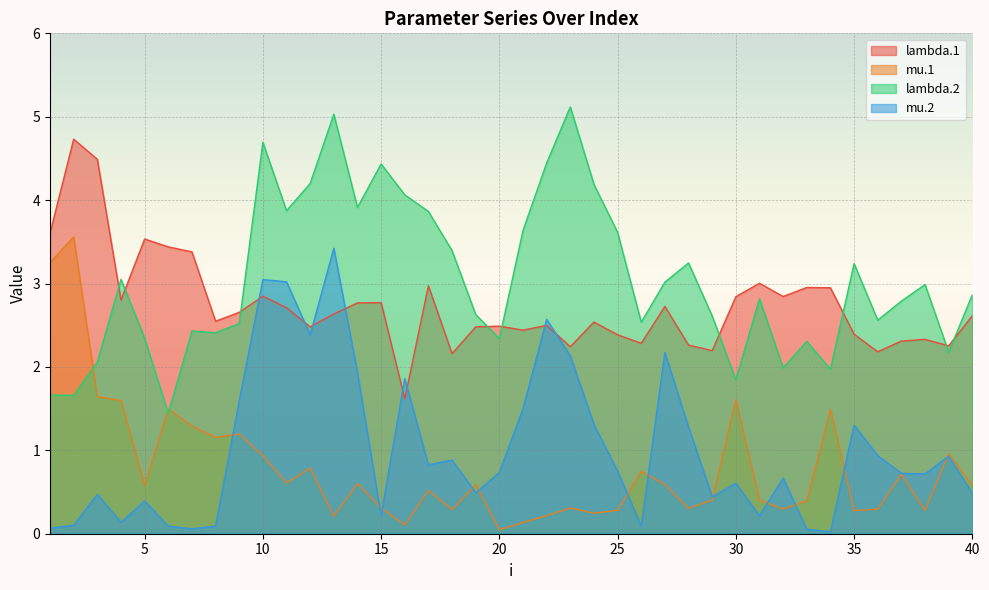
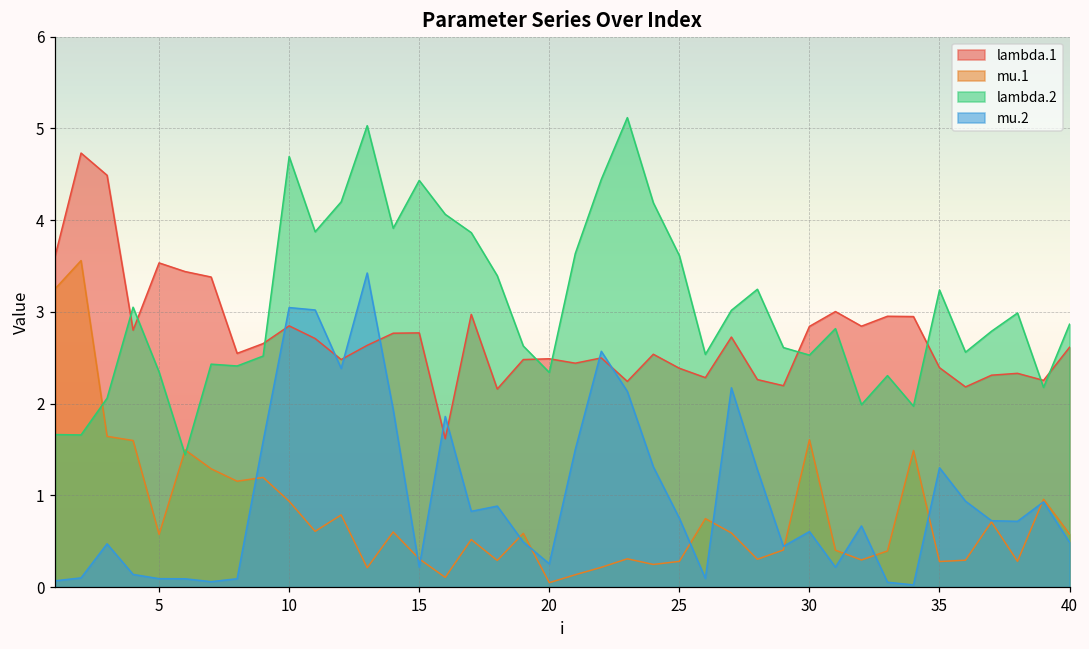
mu.2, 5: 0.4 -> 0.1
mu.2, 20: 0.7 -> 0.3
lambda.2, 30: 1.8 -> 2.5
